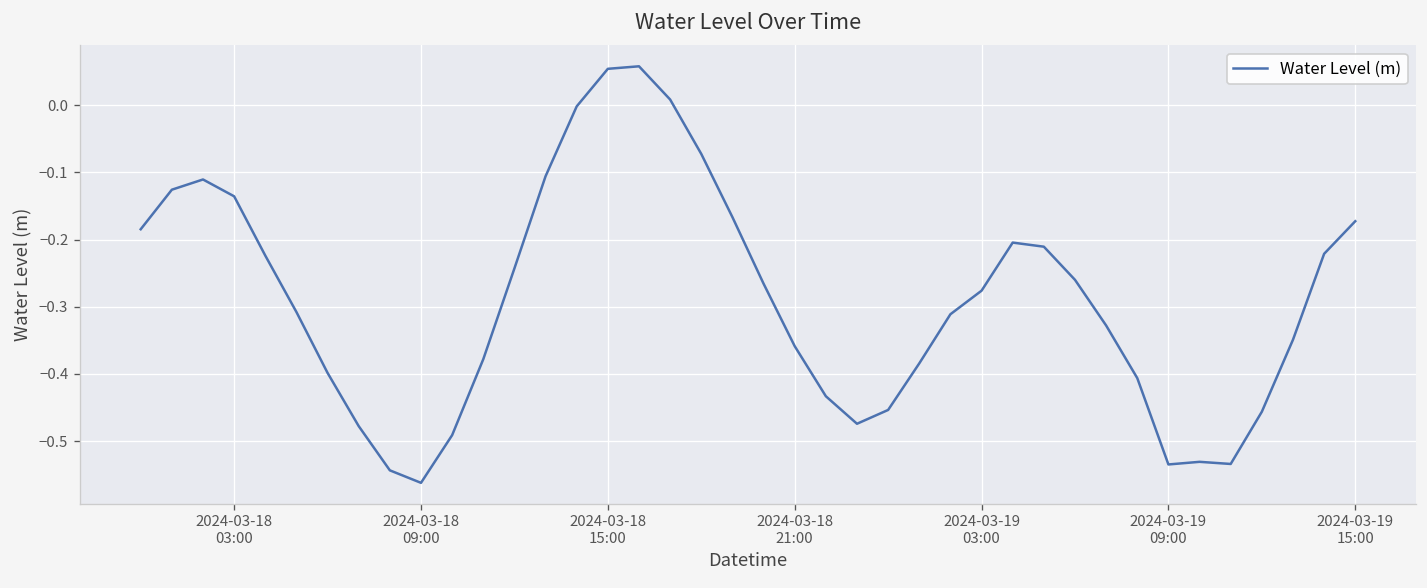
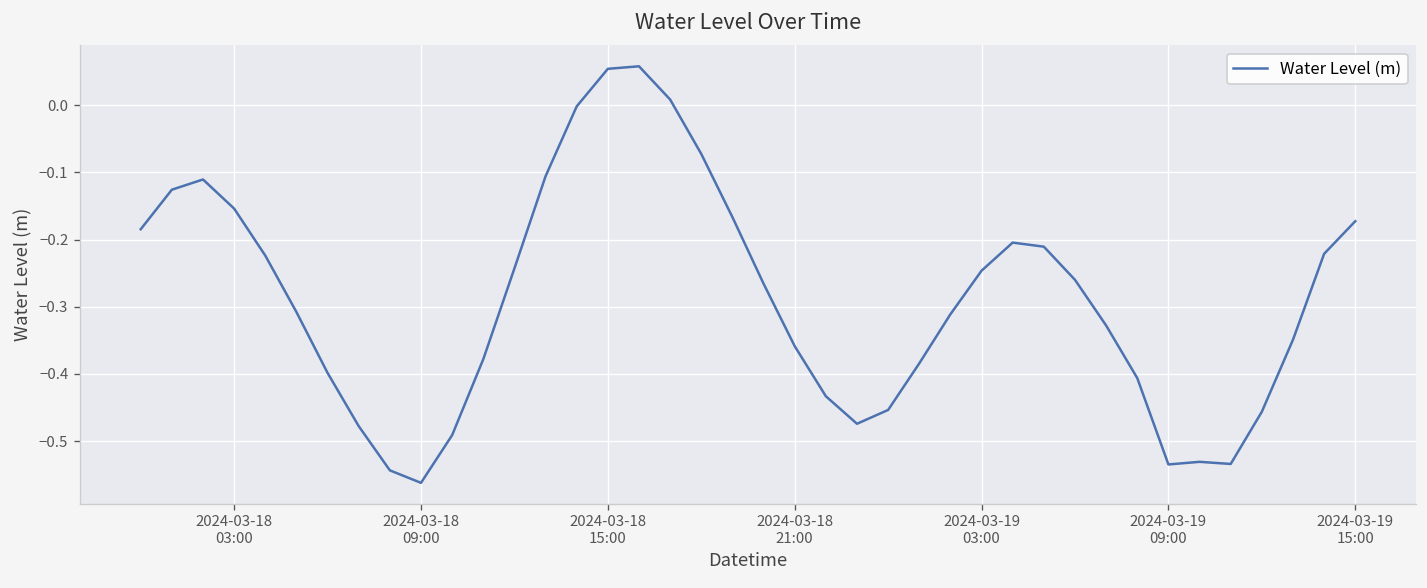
2024-03-18 03:00: -0.14 -> -0.15
2024-03-19 03:00: -0.28 -> -0.25
